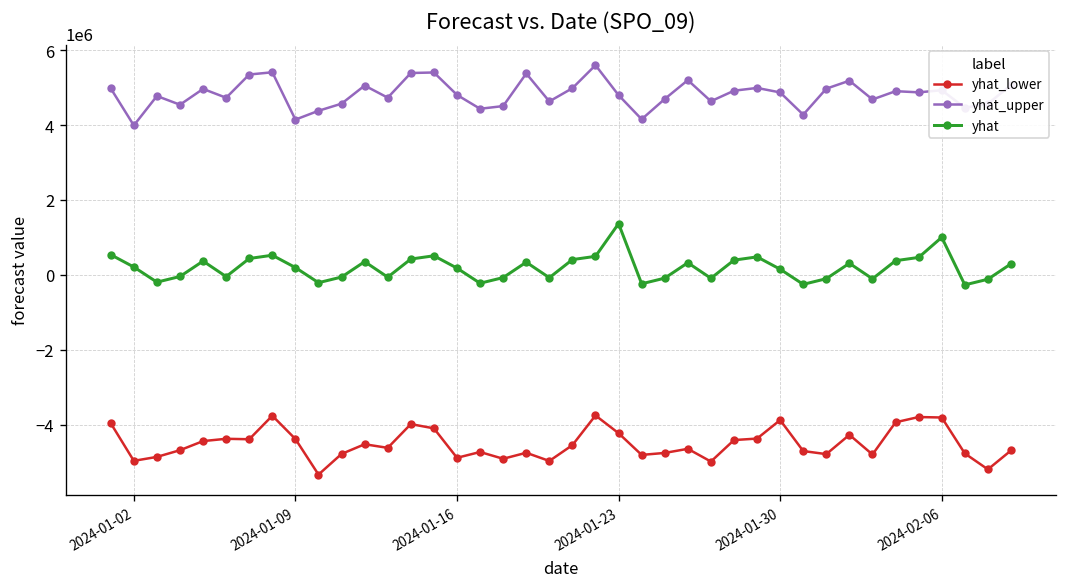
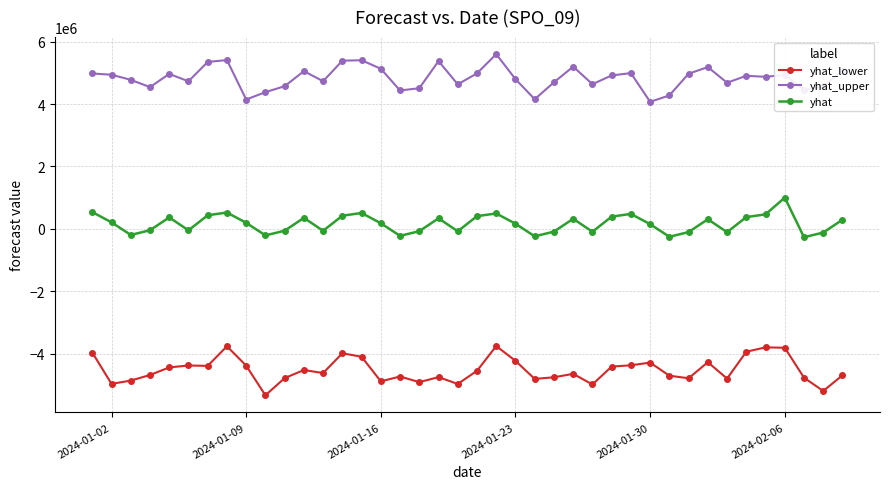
yhat_upper, 2024-01-02: 4000000 -> 4900000
yhat_upper, 2024-01-16: 4800000 -> 5100000
yhat, 2024-01-23: 1400000 -> 200000
yhat_lower, 2024-01-30: -3900000 -> -4300000
yhat_upper, 2024-01-30: 4900000 -> 4100000
